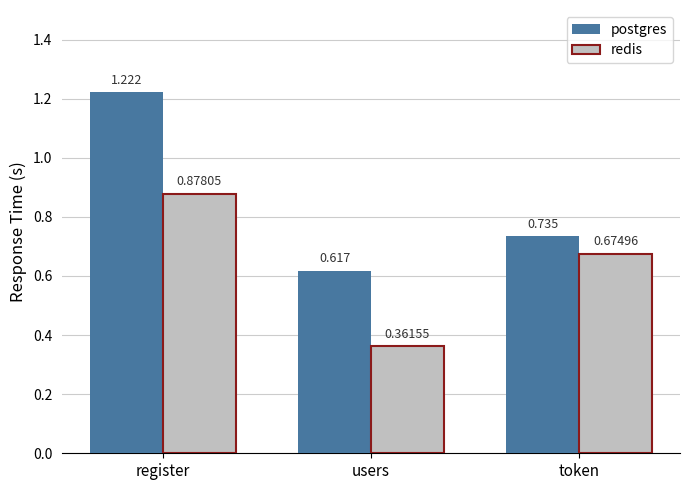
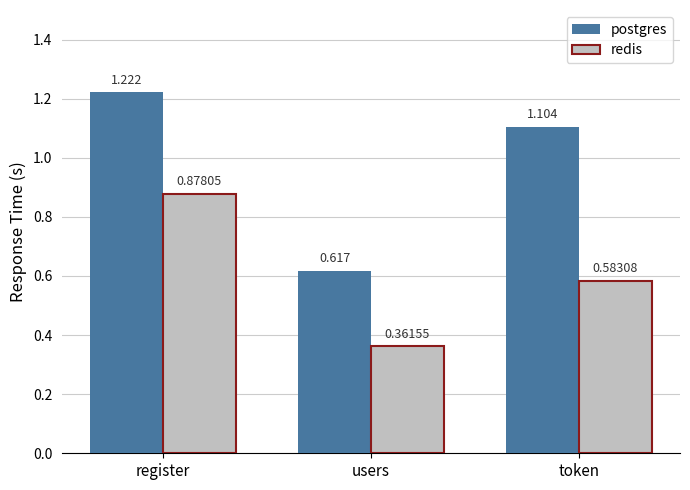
postgres, token: 0.735 -> 1.104
redis, token: 0.67496 -> 0.58308
